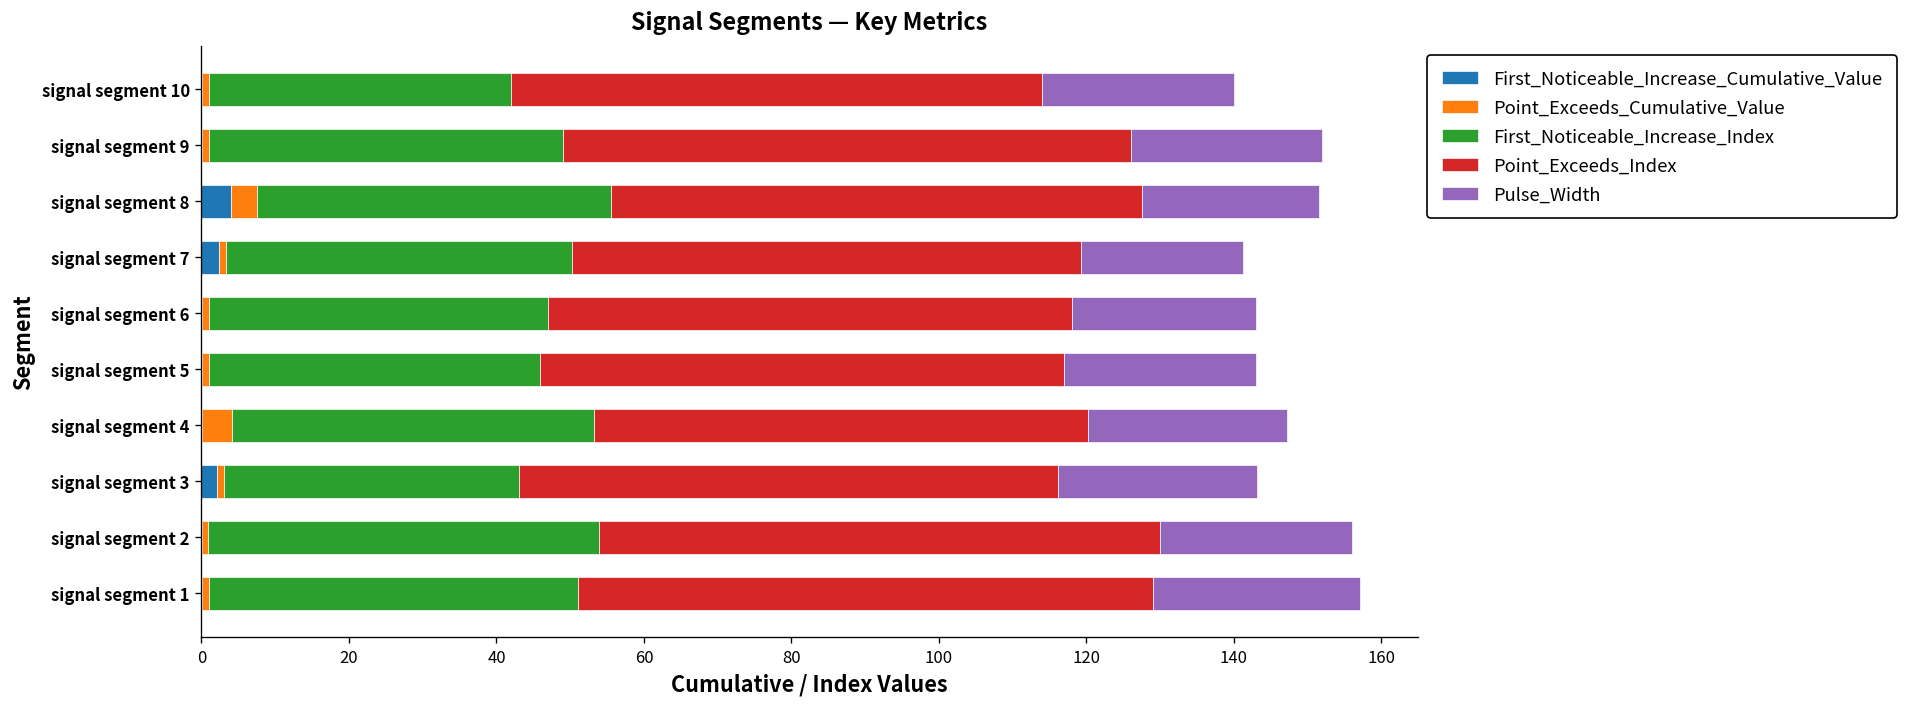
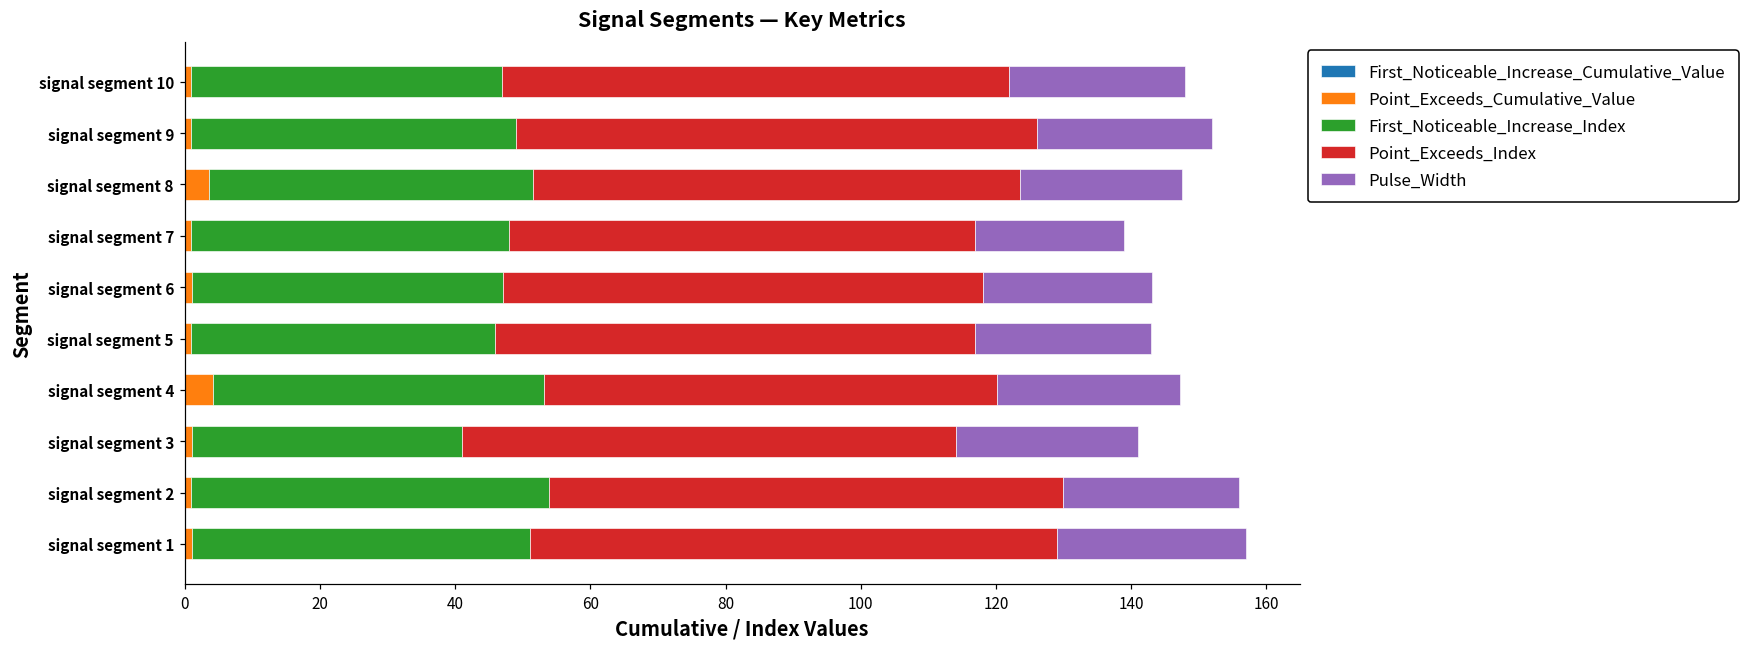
First_Noticeable_Increase_Index, signal segment 10: 41 -> 46
Point_Exceeds_Index, signal segment 10: 72 -> 75
First_Noticeable_Increase_Cumulative_Value, signal segment 8: 4 -> 0
First_Noticeable_Increase_Cumulative_Value, signal segment 7: 2 -> 0
First_Noticeable_Increase_Cumulative_Value, signal segment 3: 2 -> 0
